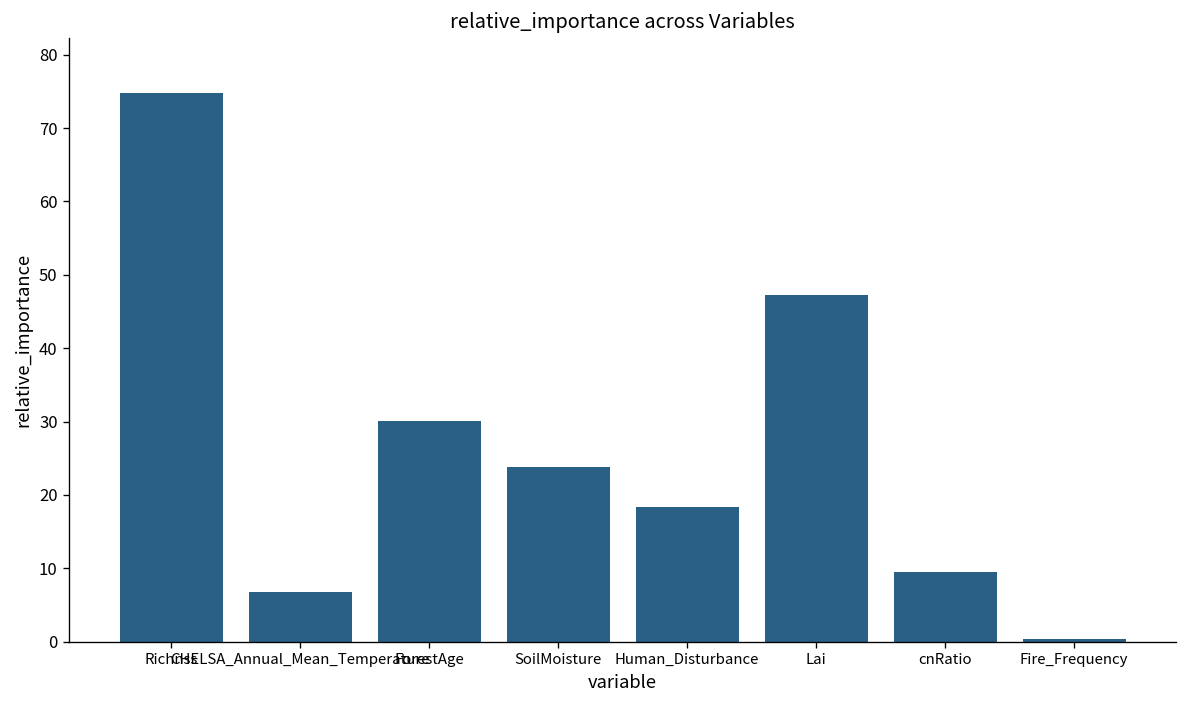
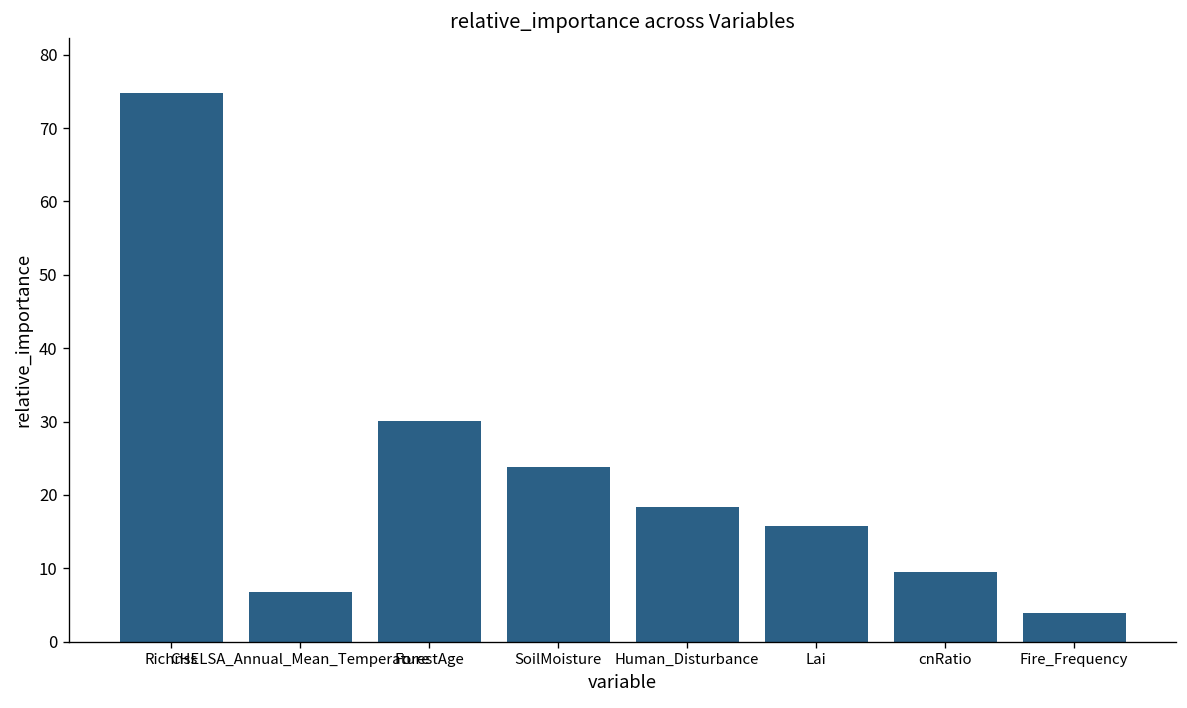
Lai: 47 -> 16
Fire_Frequency: 0 -> 4
